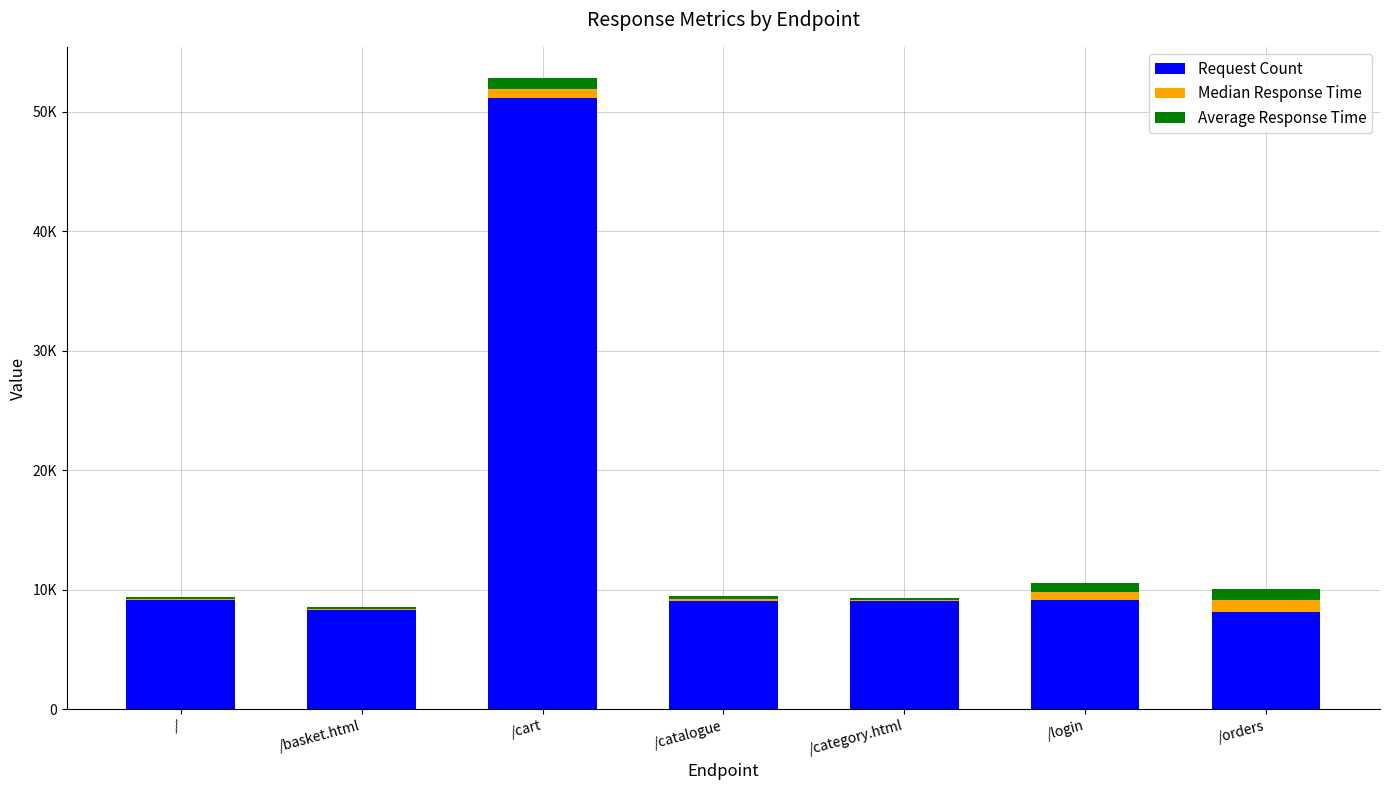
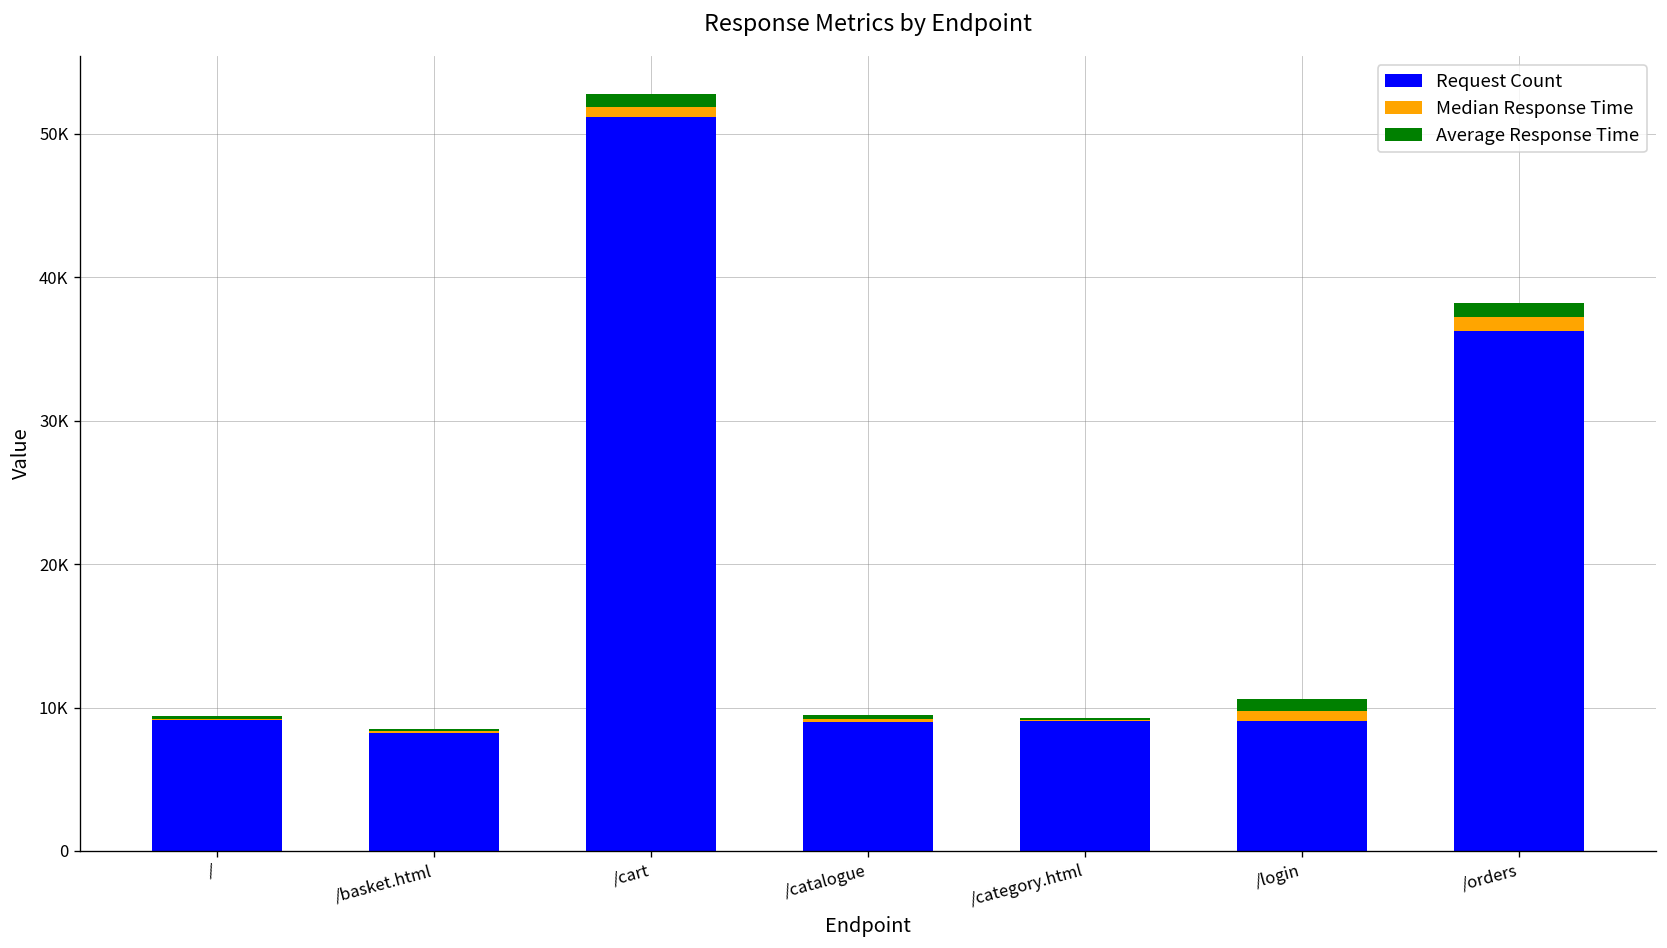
Request Count, /orders: 8200 -> 36300
